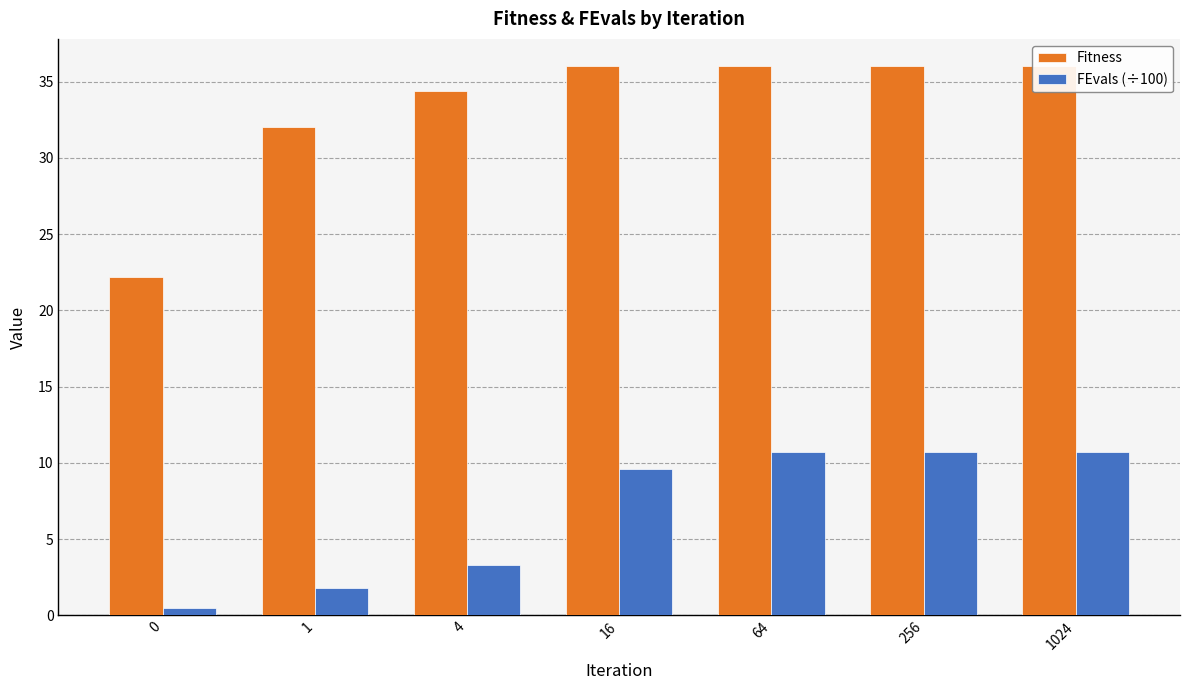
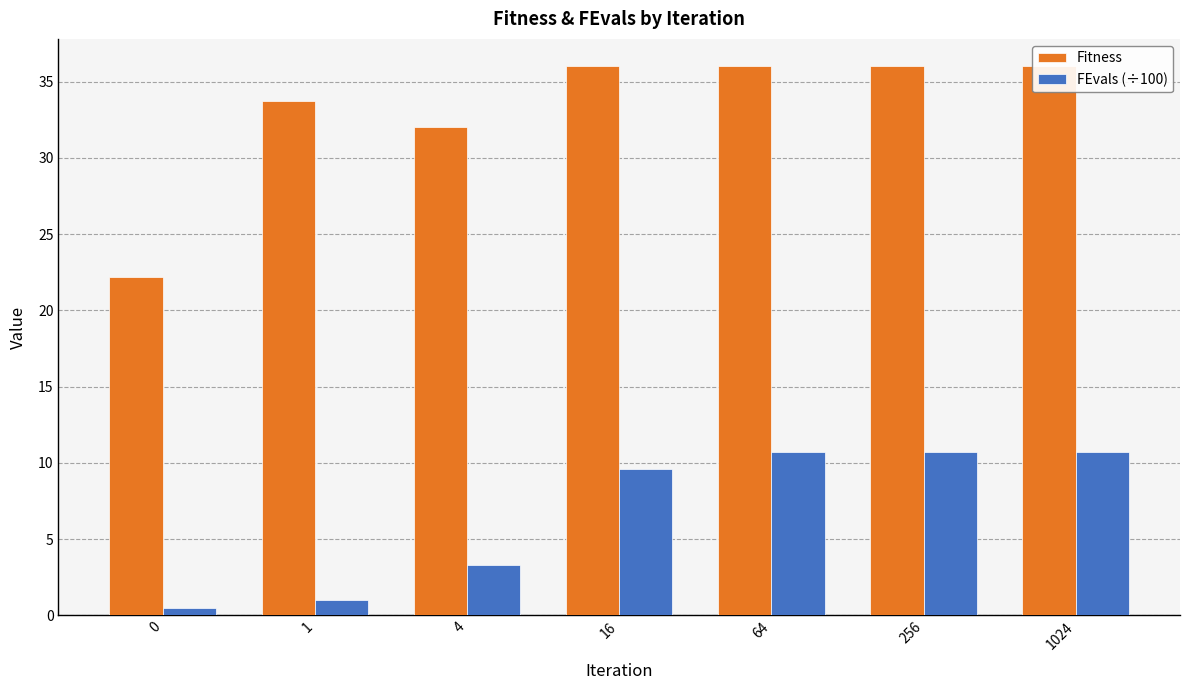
Fitness, 1: 32.0 -> 33.7
FEvals (÷100), 1: 1.8 -> 1.0
Fitness, 4: 34.4 -> 32.0
